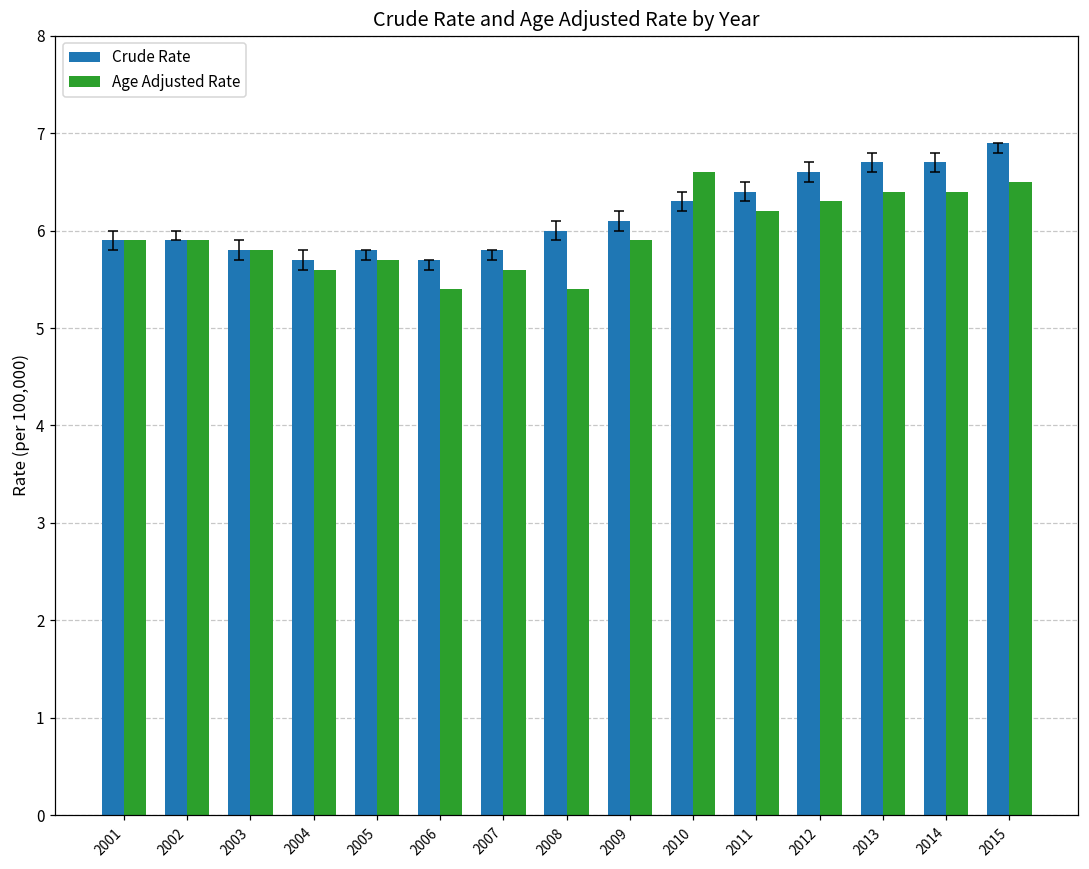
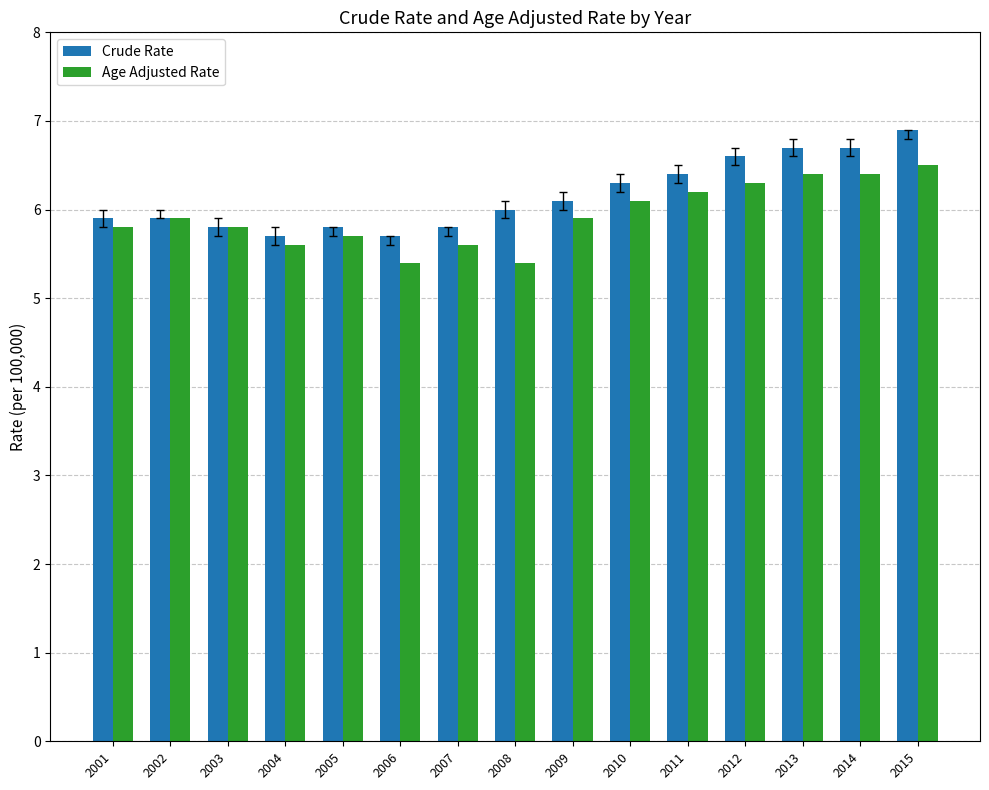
Age Adjusted Rate, 2001: 5.9 -> 5.8
Age Adjusted Rate, 2010: 6.6 -> 6.1
